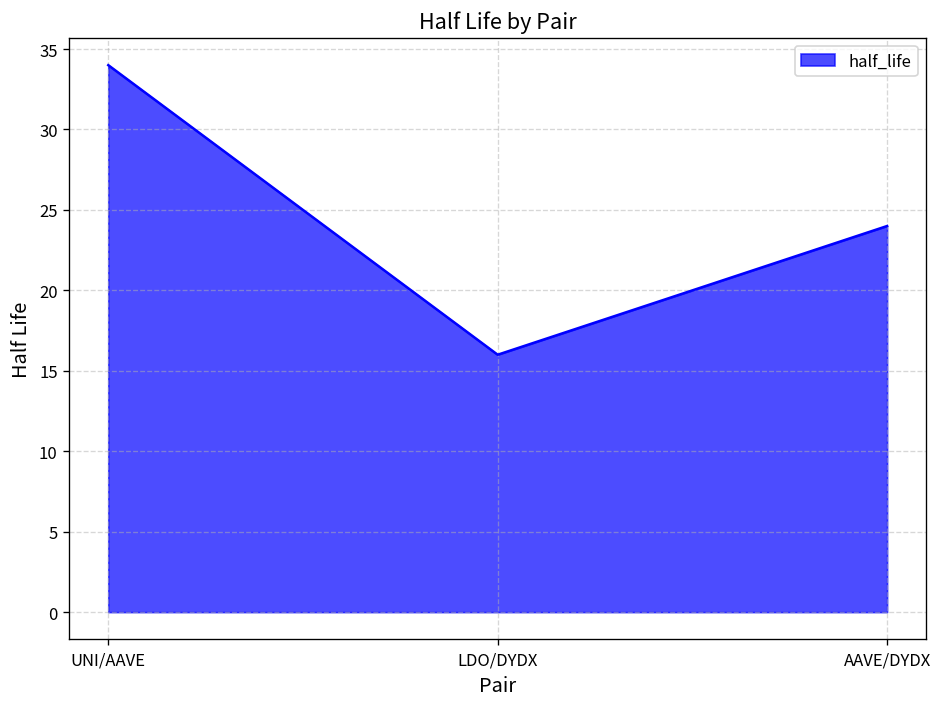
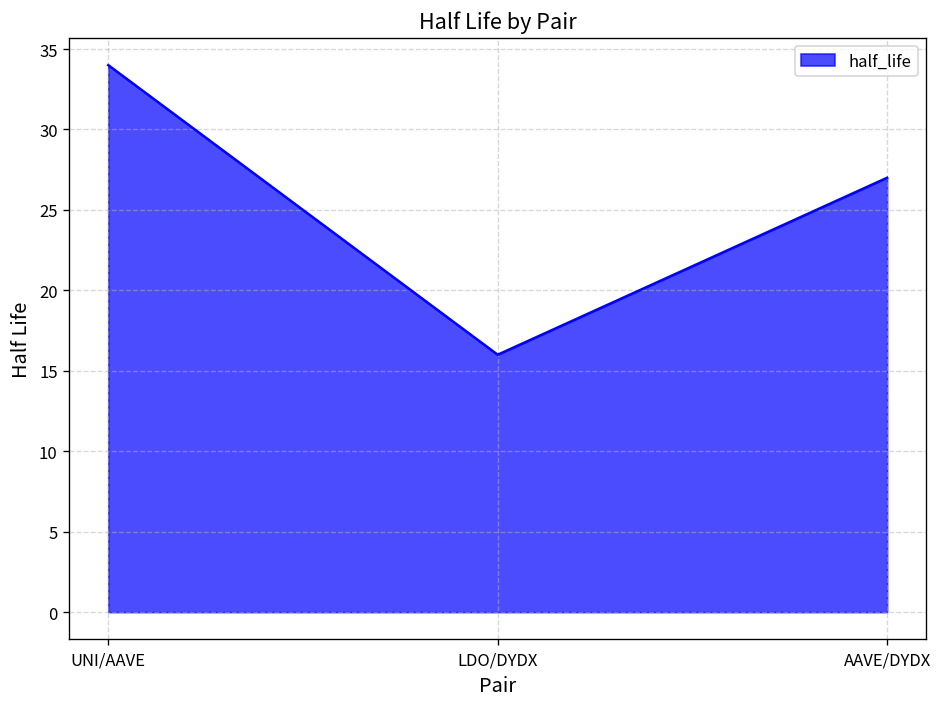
AAVE/DYDX: 24 -> 27
